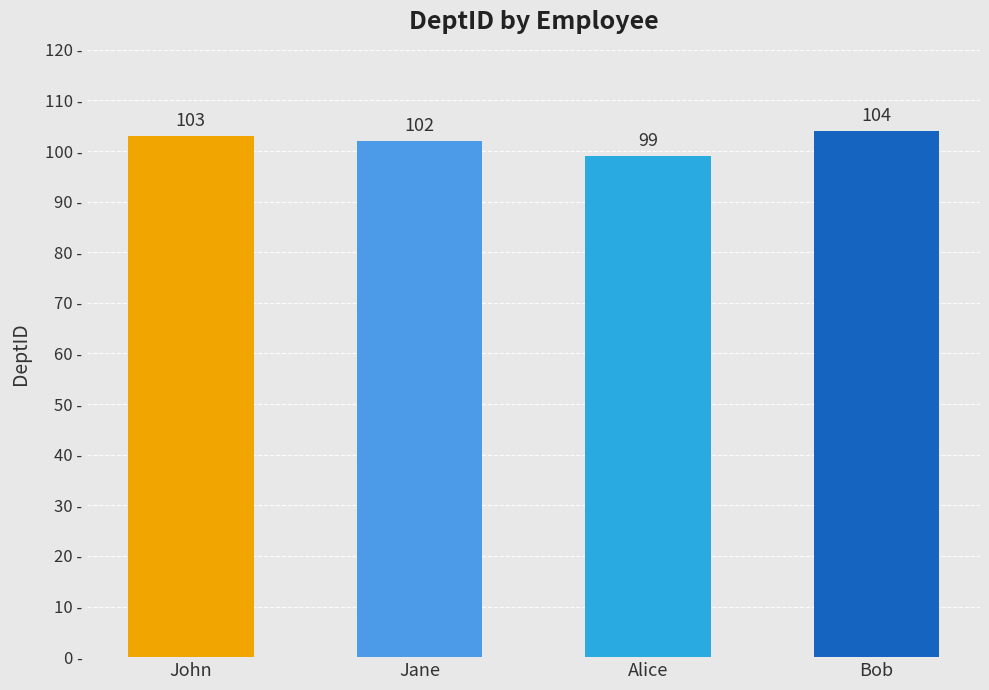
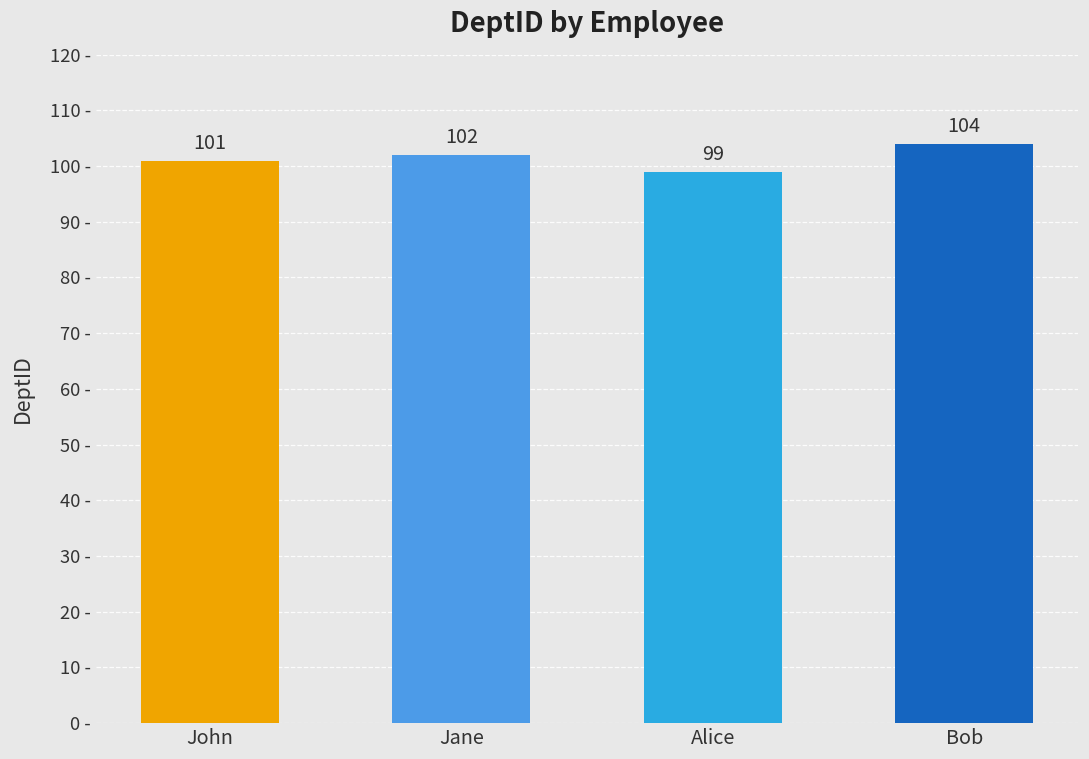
John: 103 -> 101
